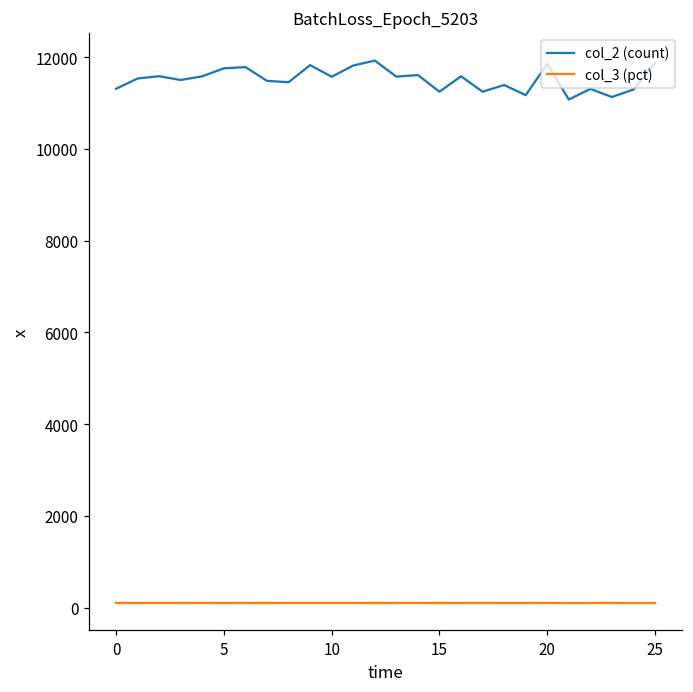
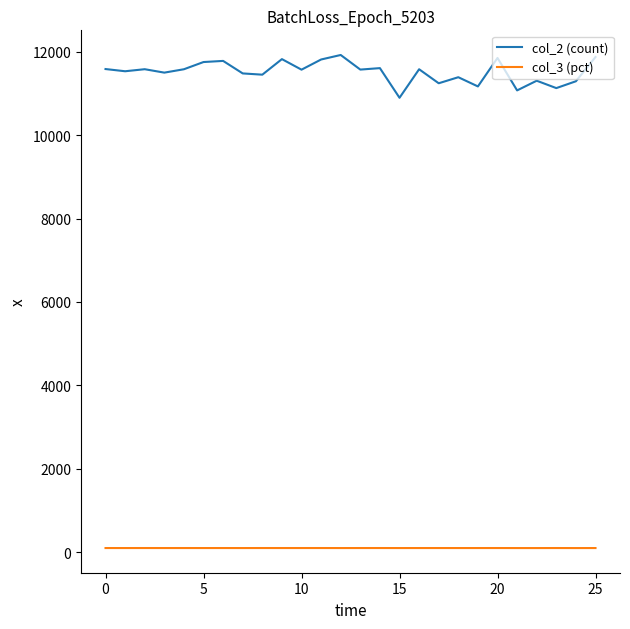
col_2 (count), 0: 11300 -> 11600
col_2 (count), 15: 11200 -> 10900
